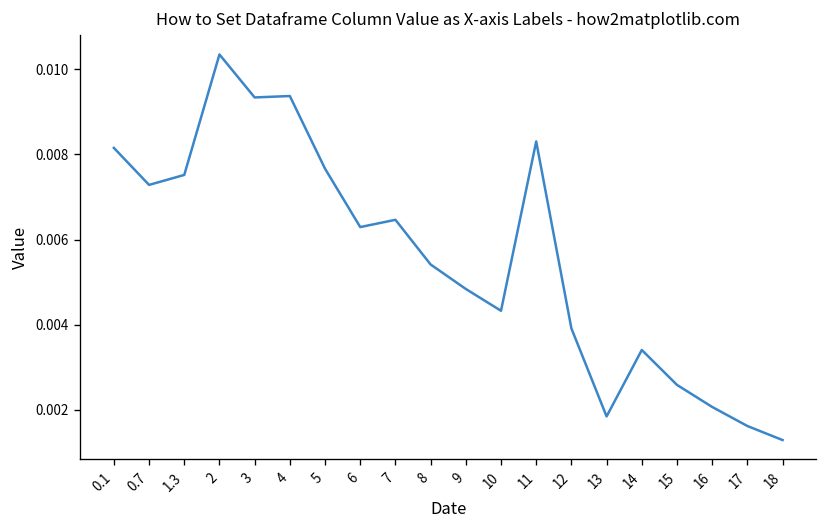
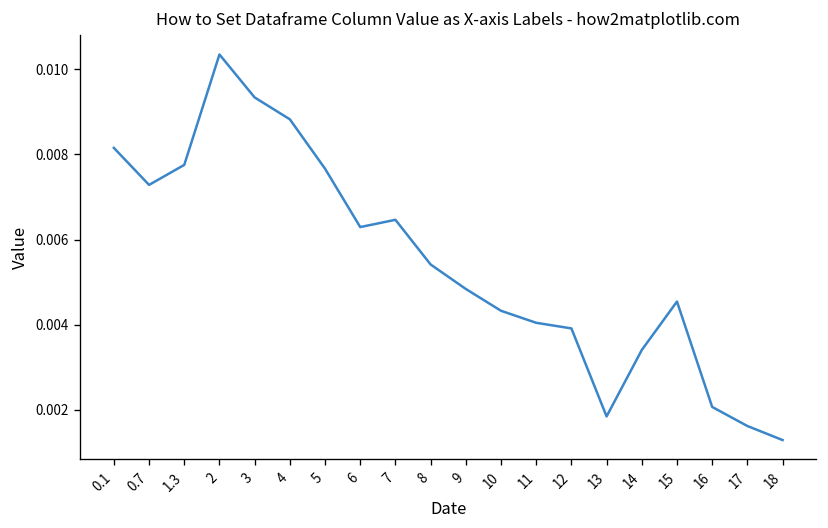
1.3: 0.0075 -> 0.0078
4: 0.0094 -> 0.0088
11: 0.0083 -> 0.0040
15: 0.0026 -> 0.0045
